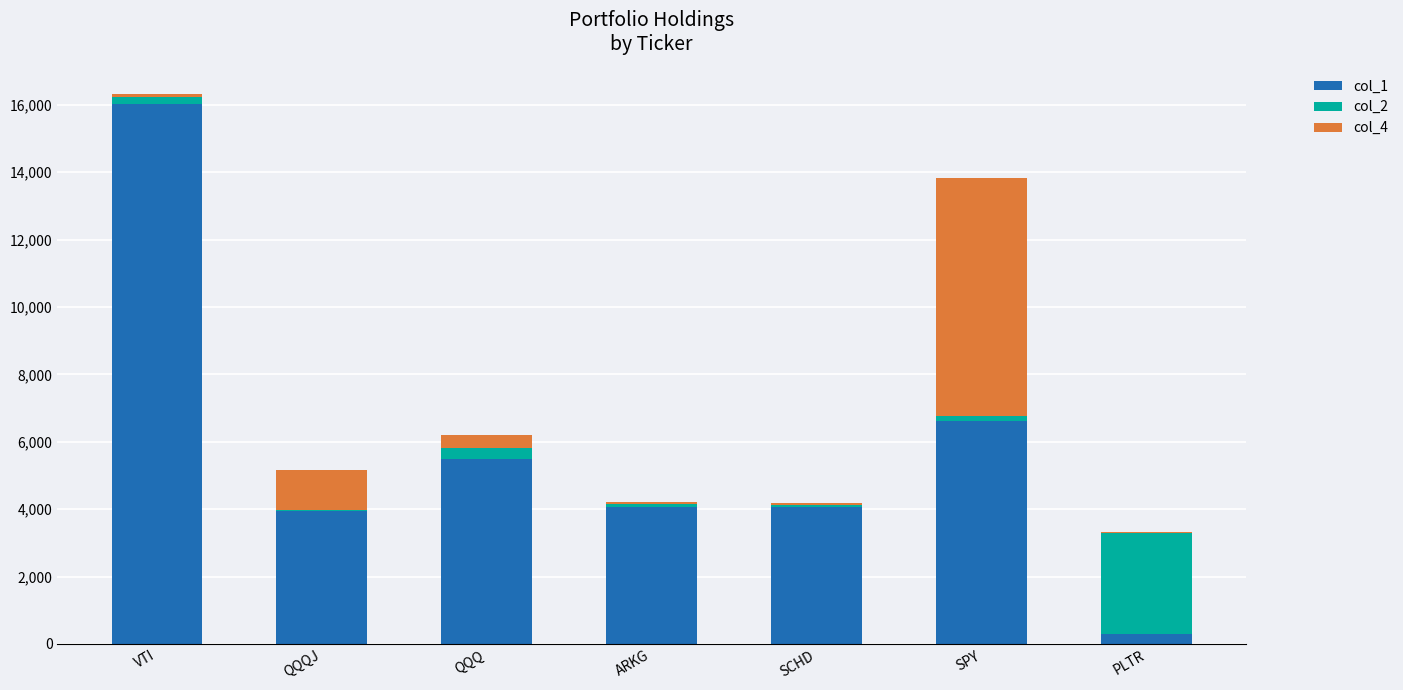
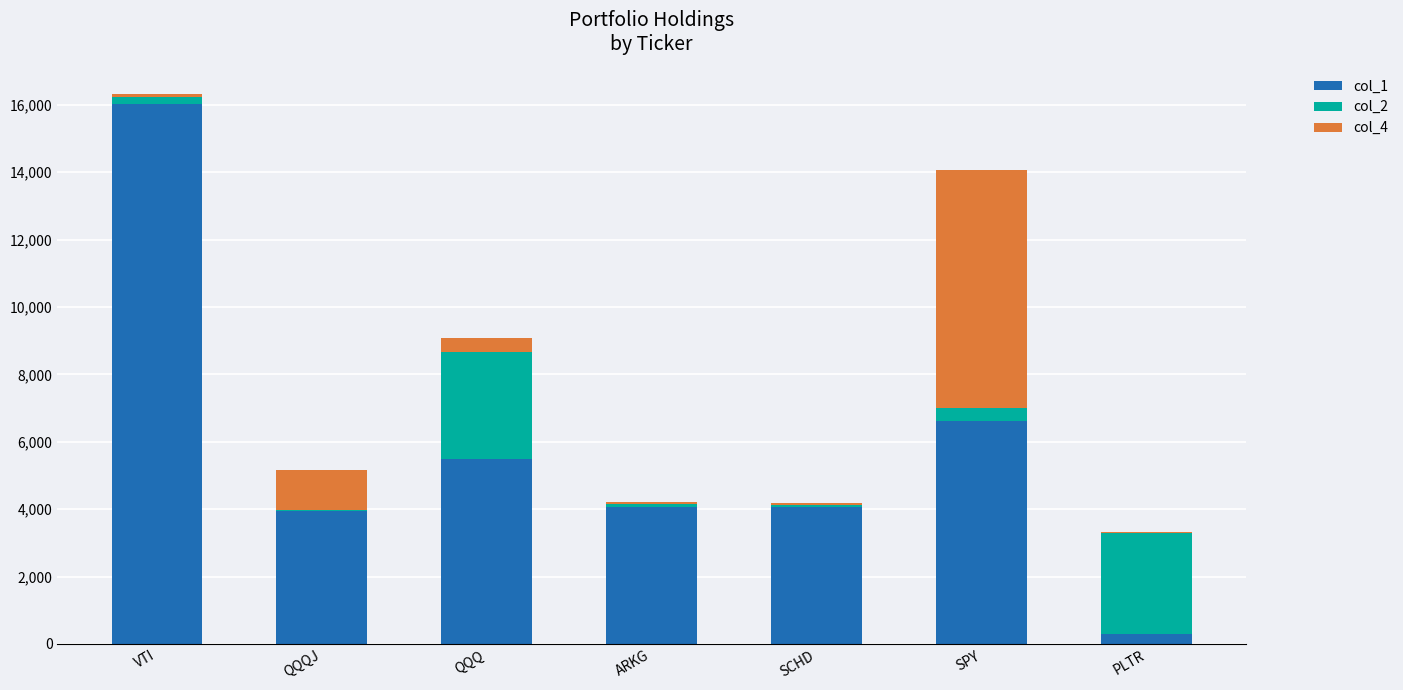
col_2, QQQ: 300 -> 3,200
col_2, SPY: 100 -> 400
